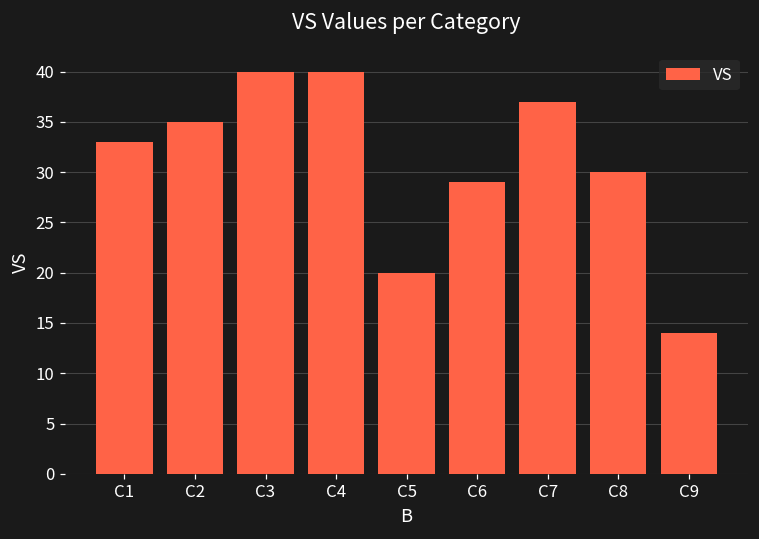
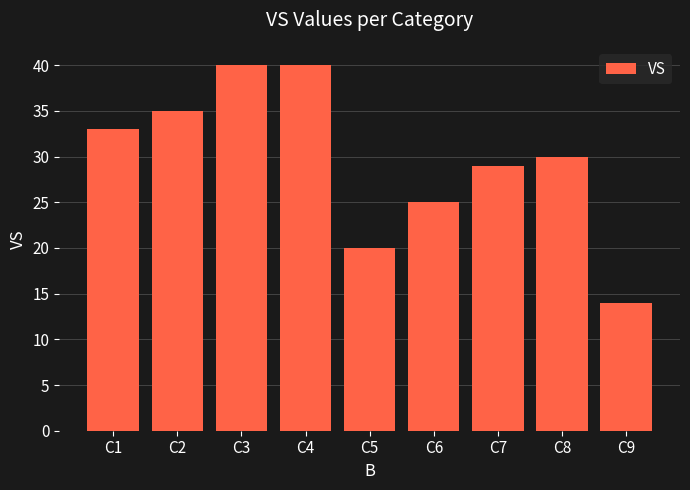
C6: 29 -> 25
C7: 37 -> 29
